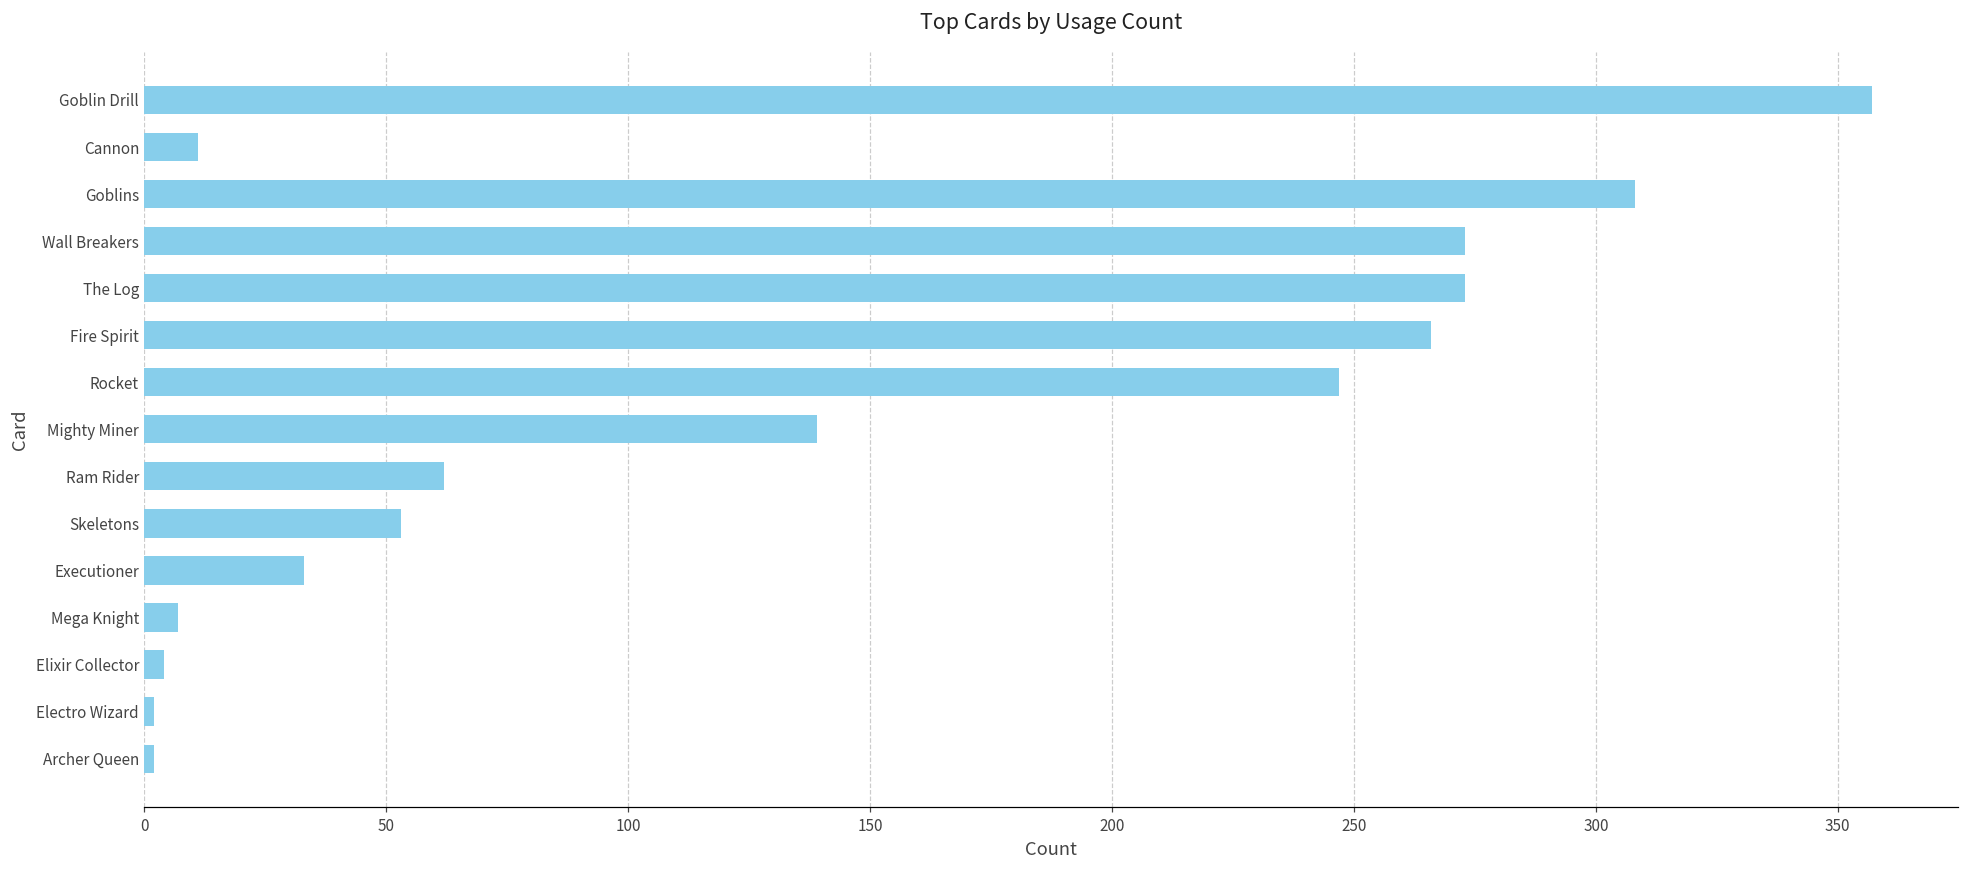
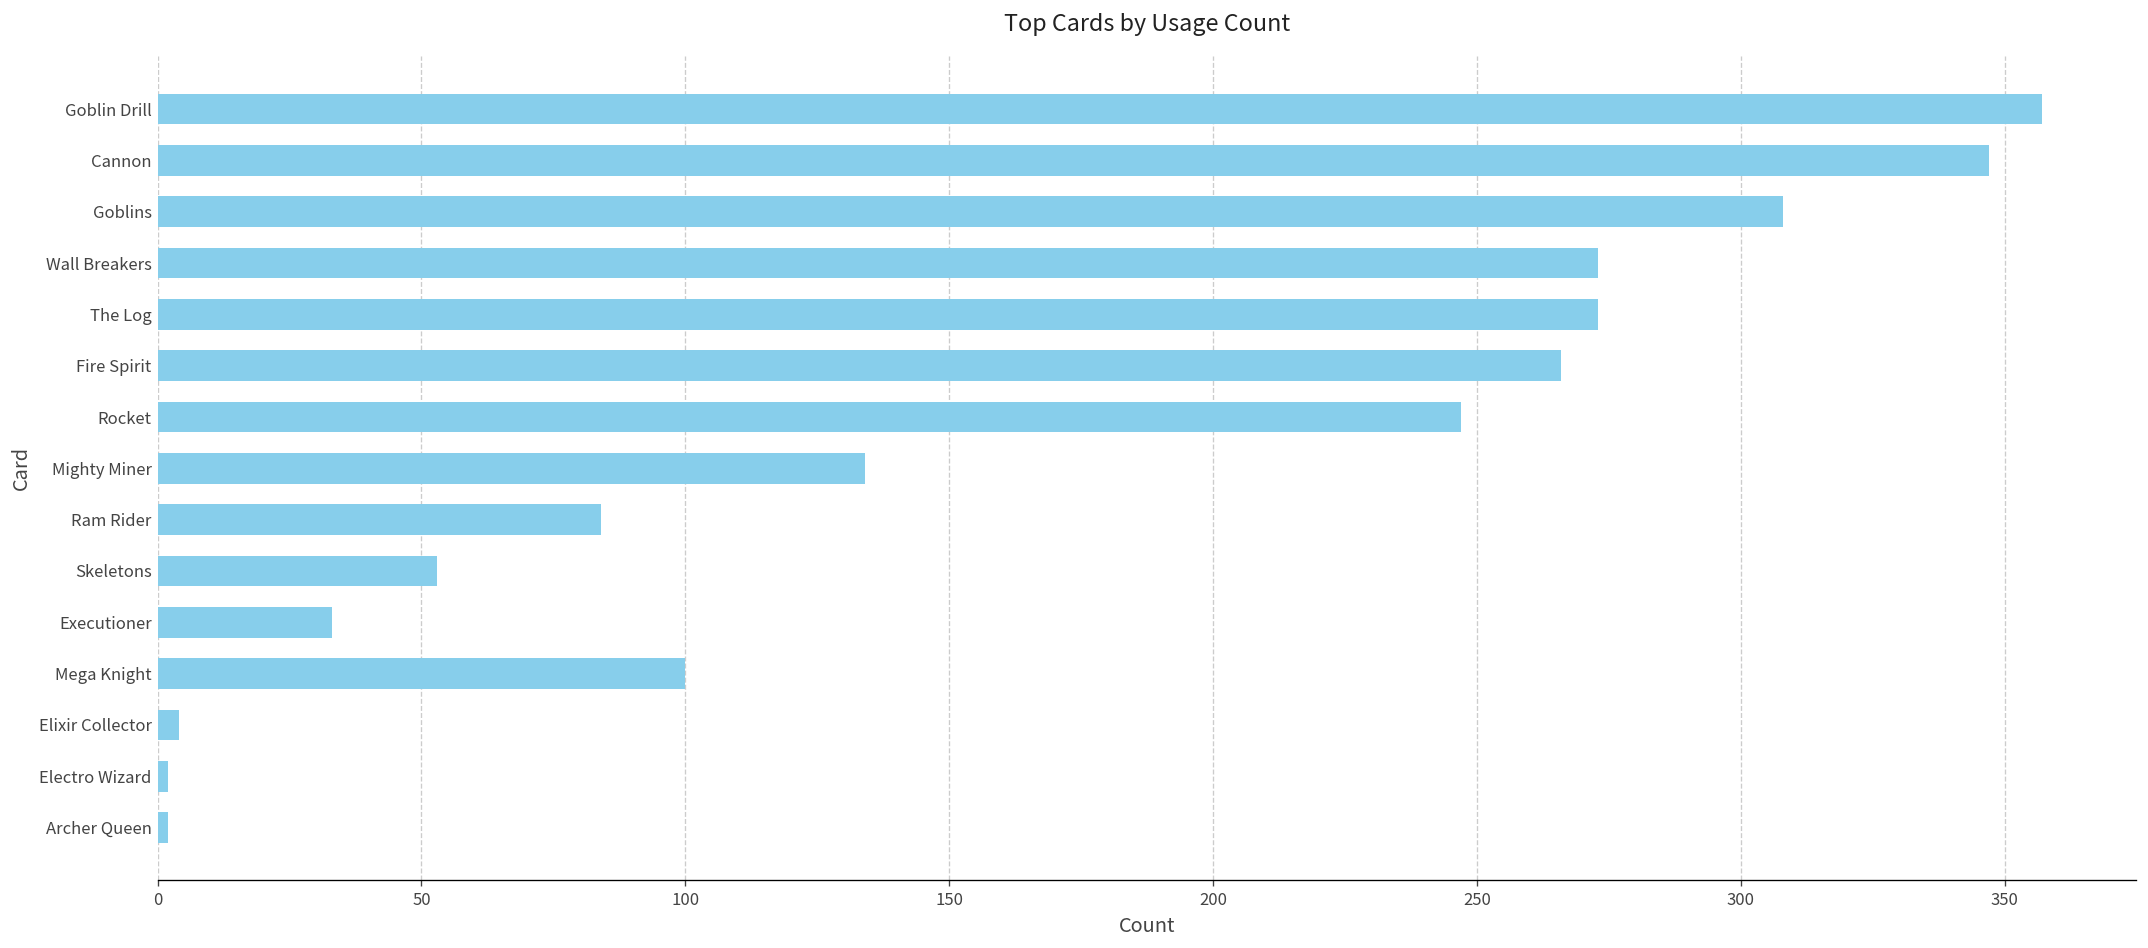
Cannon: 11 -> 347
Mighty Miner: 139 -> 134
Ram Rider: 62 -> 84
Mega Knight: 7 -> 100
